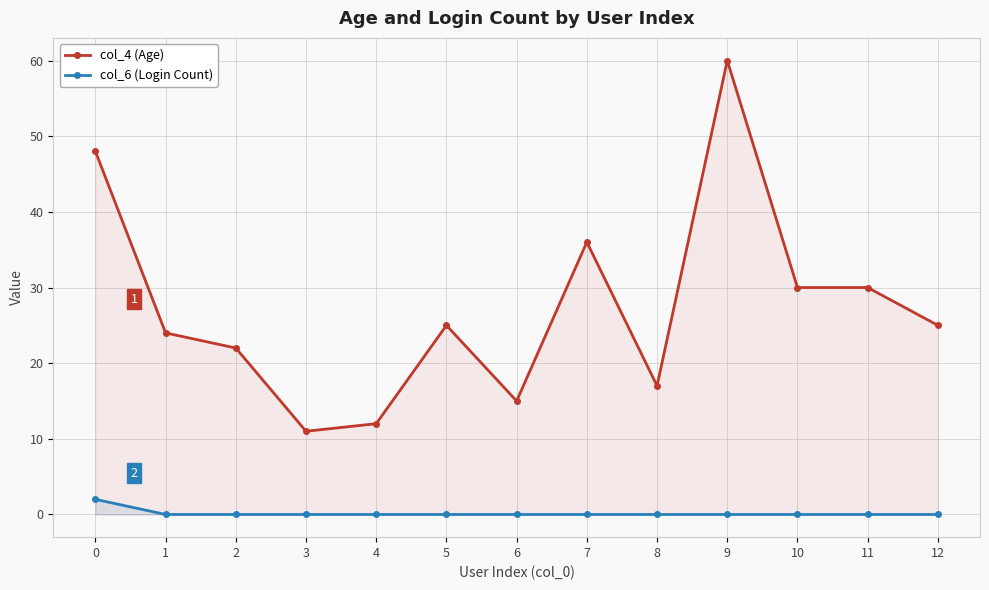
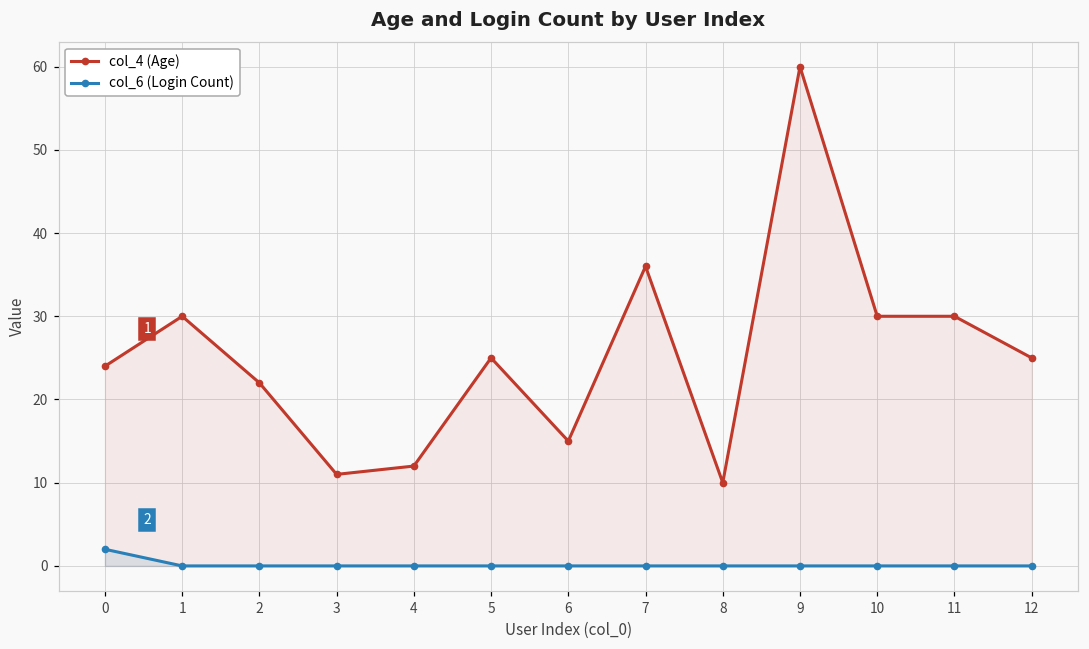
col_4 (Age), 0: 48 -> 24
col_4 (Age), 1: 24 -> 30
col_4 (Age), 8: 17 -> 10
